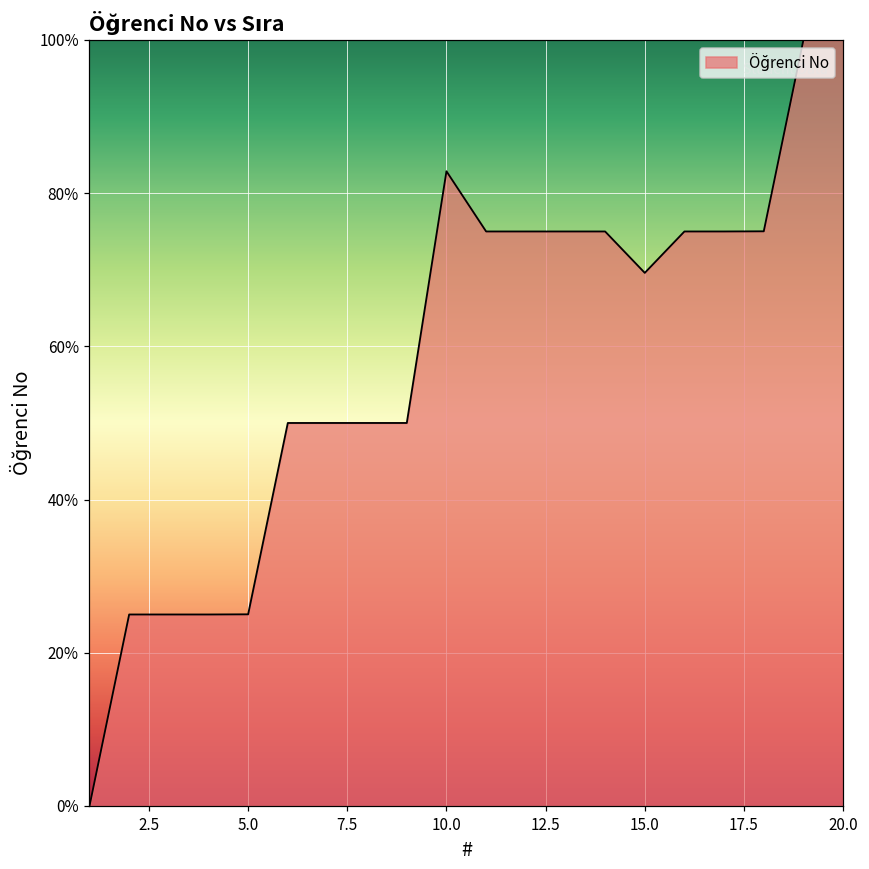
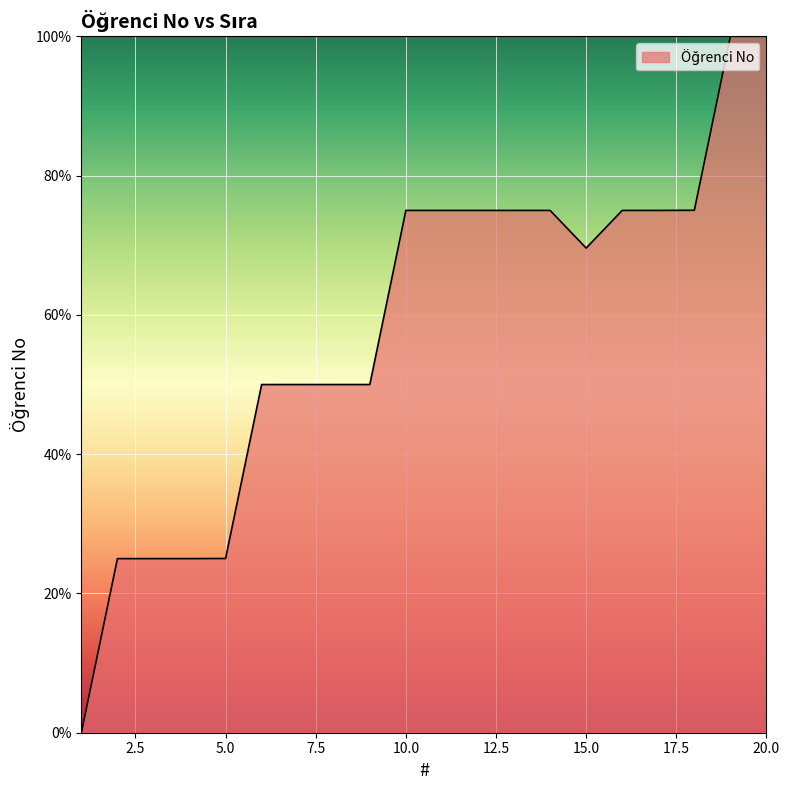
10.0: 83% -> 75%
